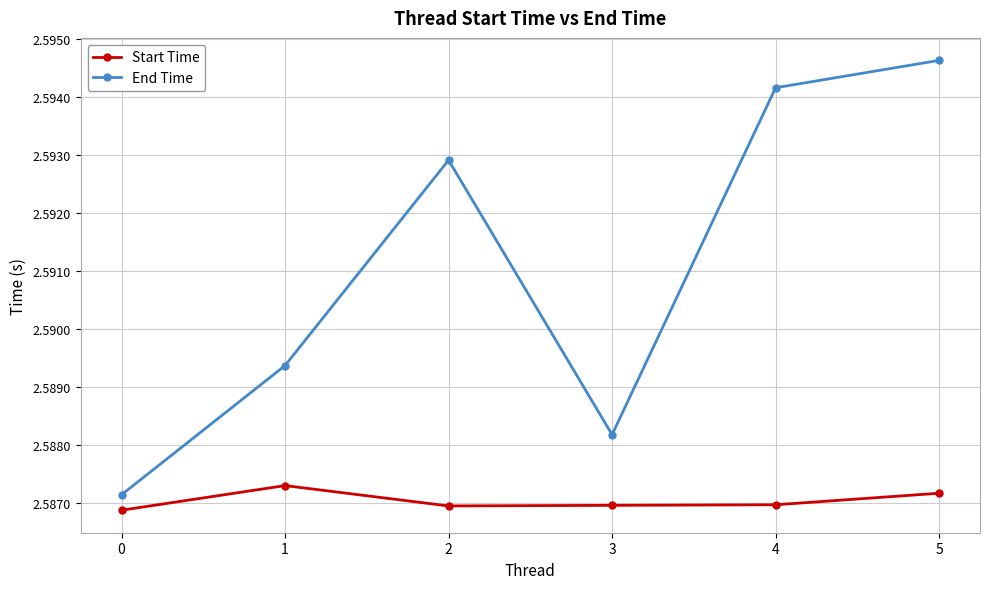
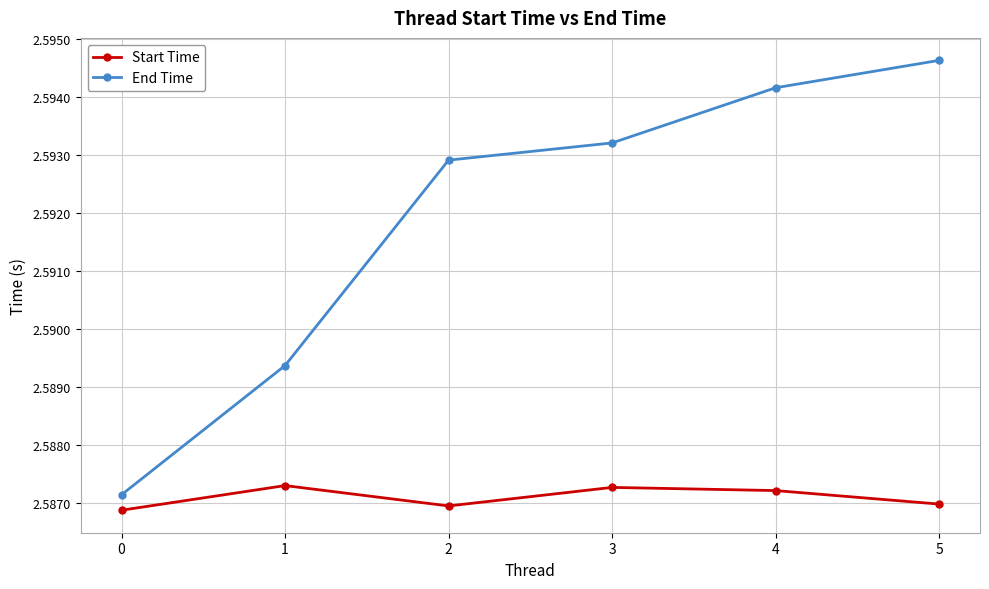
Start Time, 3: 2.5870 -> 2.5873
End Time, 3: 2.5882 -> 2.5932
Start Time, 4: 2.5870 -> 2.5872
Start Time, 5: 2.5872 -> 2.5870
